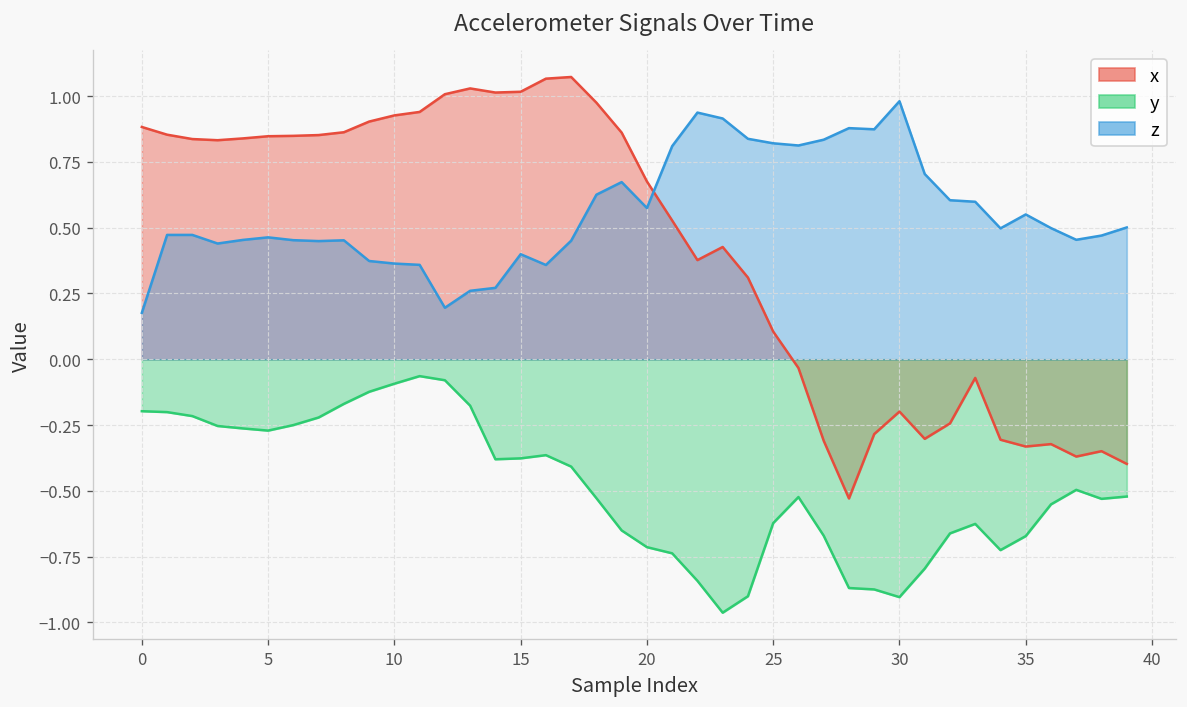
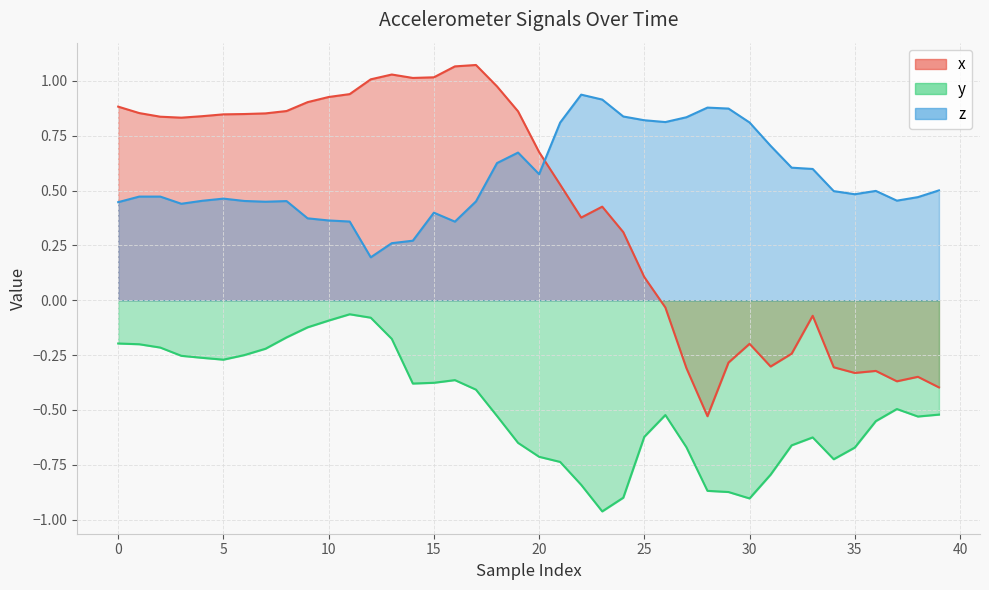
z, 0: 0.18 -> 0.45
z, 30: 0.98 -> 0.81
z, 35: 0.55 -> 0.48
